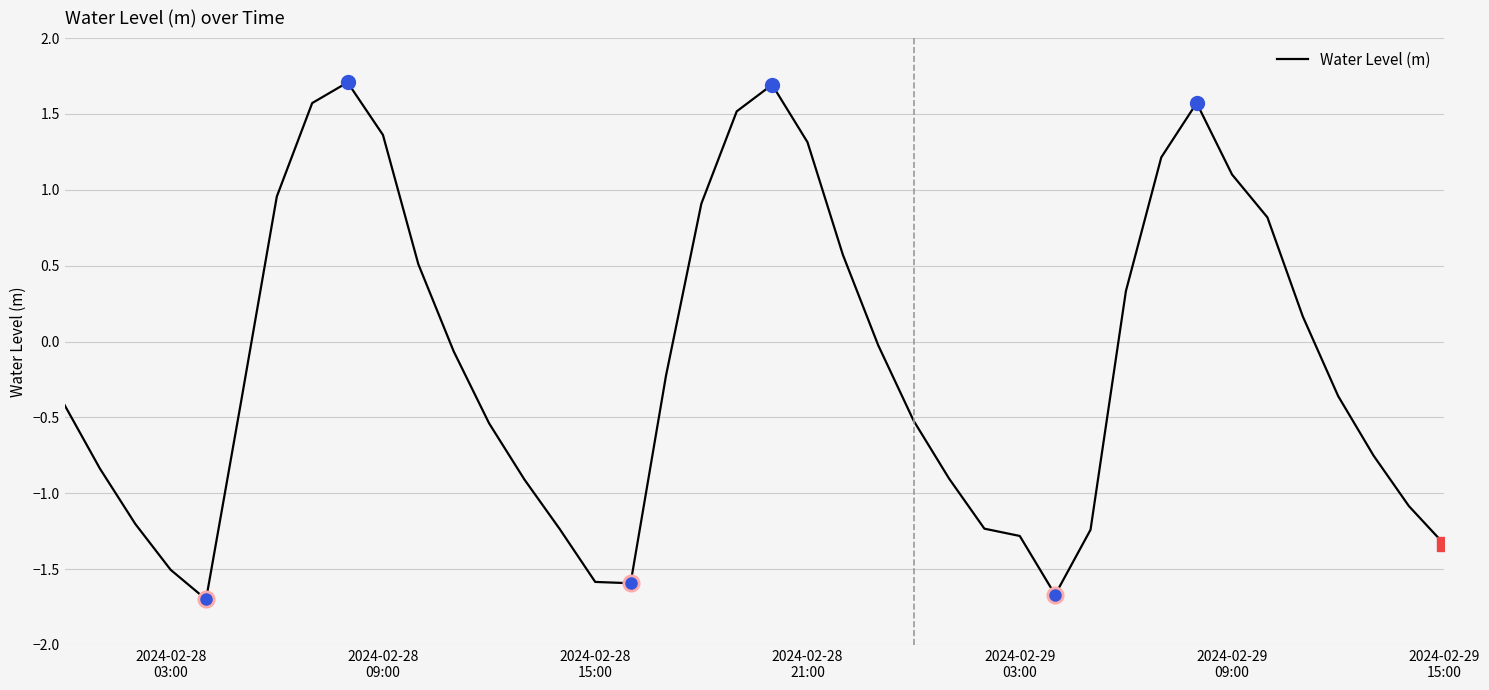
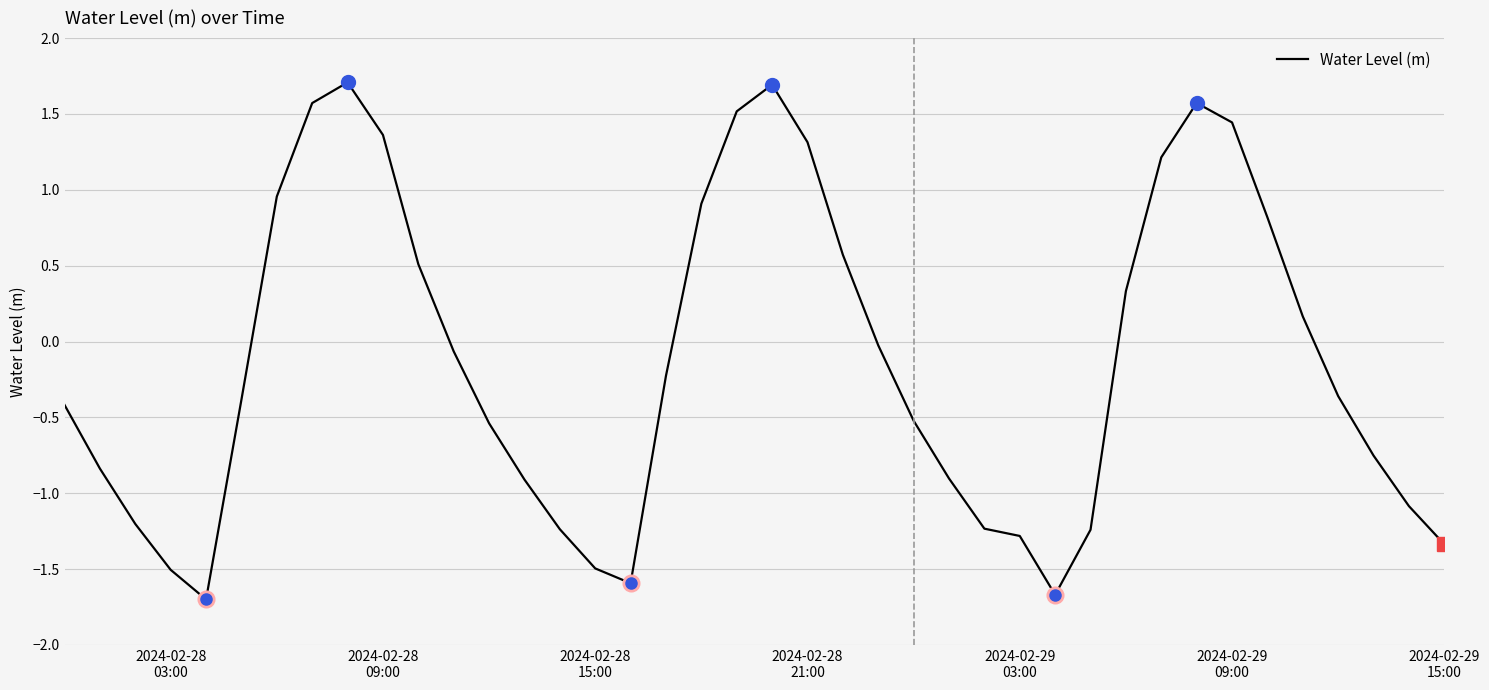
Water Level (m), 2024-02-28 15:00: -1.58 -> -1.50
Water Level (m), 2024-02-29 09:00: 1.10 -> 1.44
